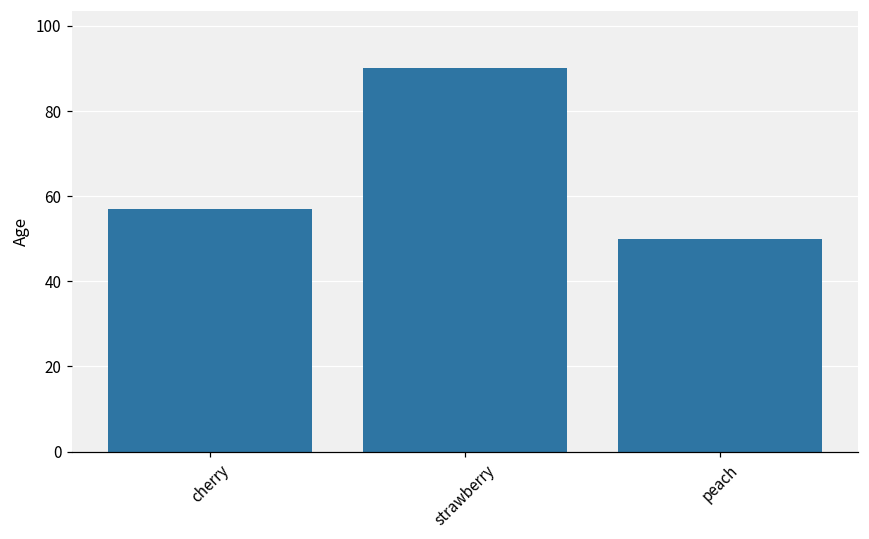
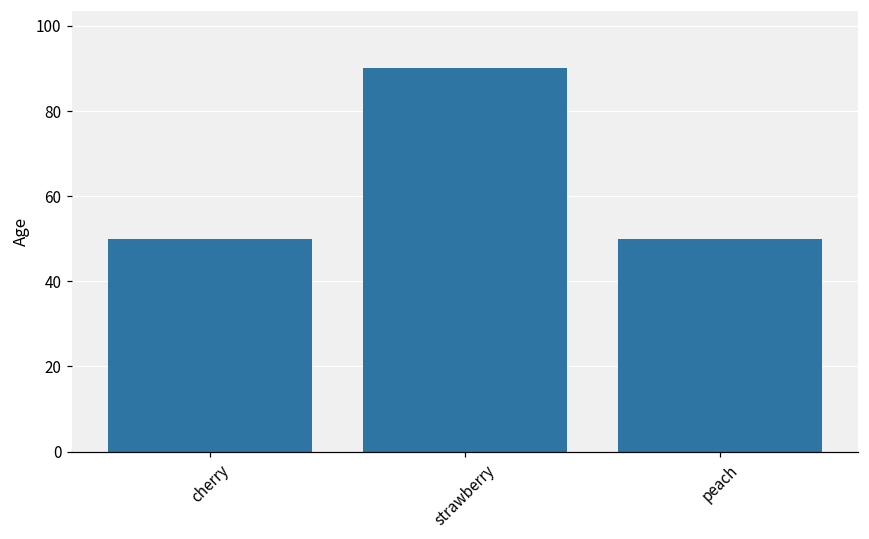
cherry: 57 -> 50
